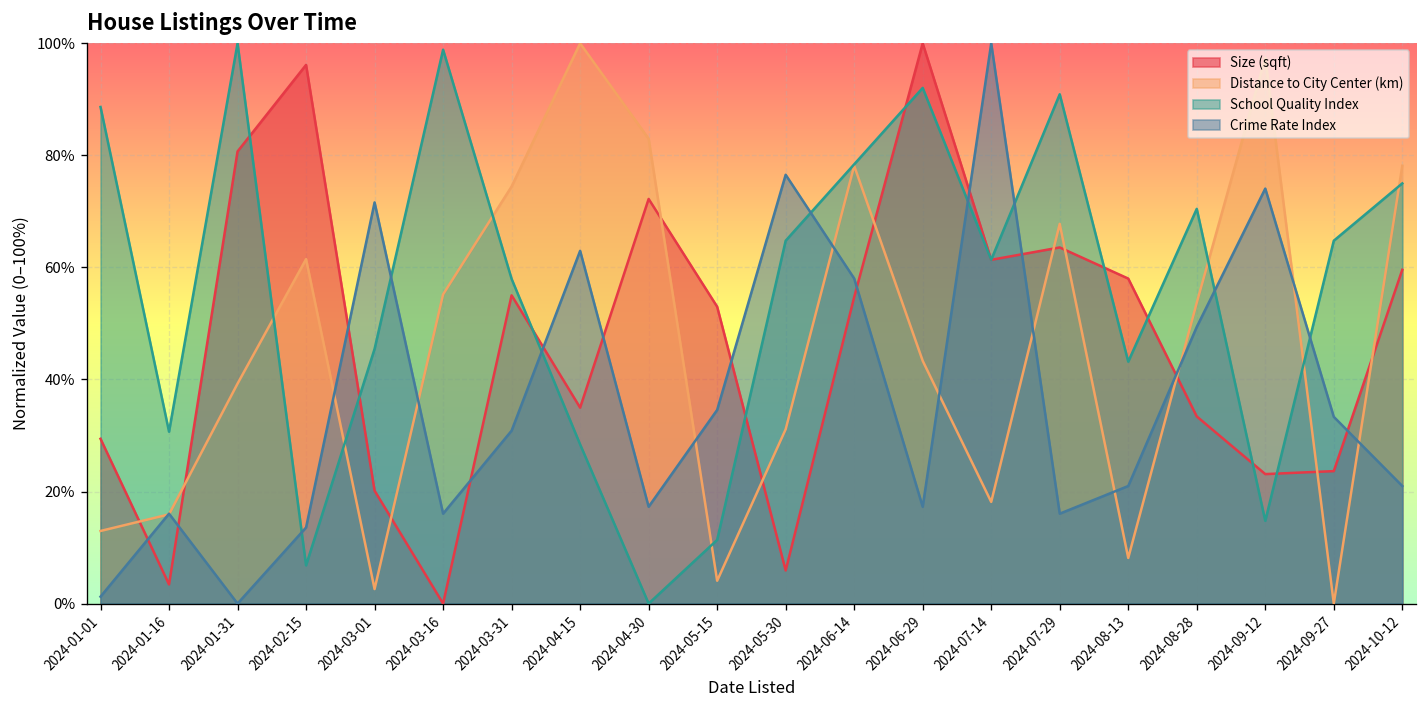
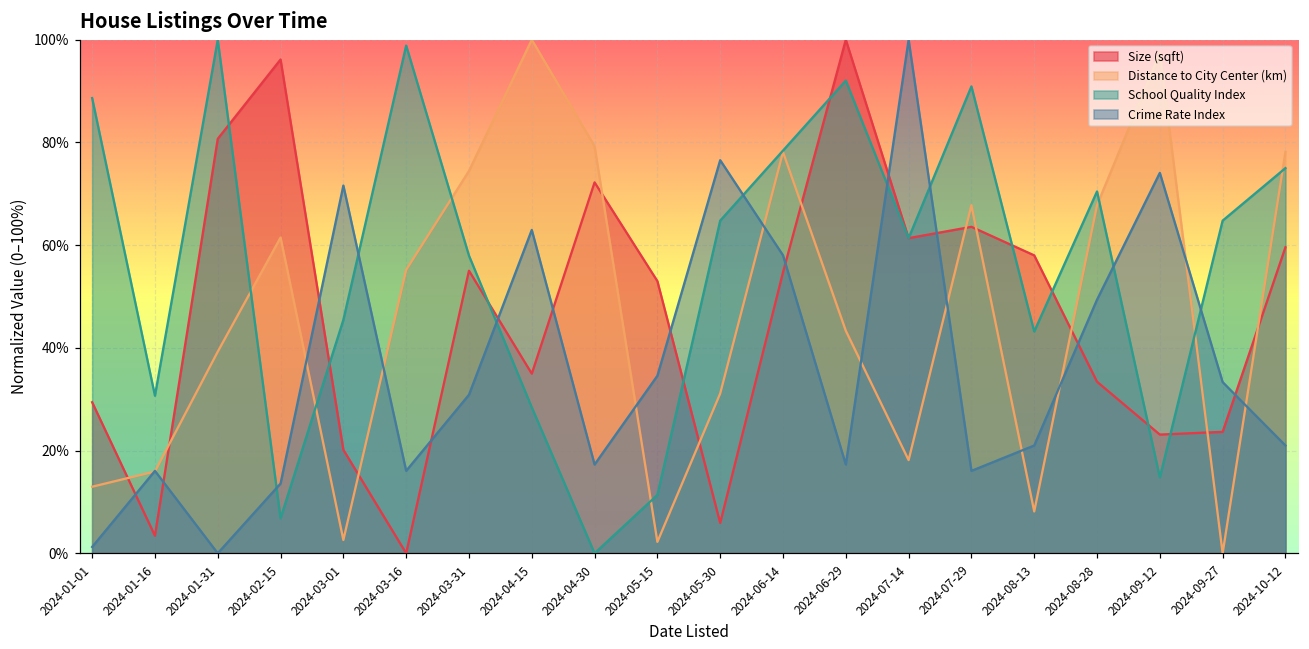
Distance to City Center (km), 2024-04-30: 83% -> 79%
Distance to City Center (km), 2024-05-15: 4% -> 2%
Distance to City Center (km), 2024-08-28: 54% -> 68%
